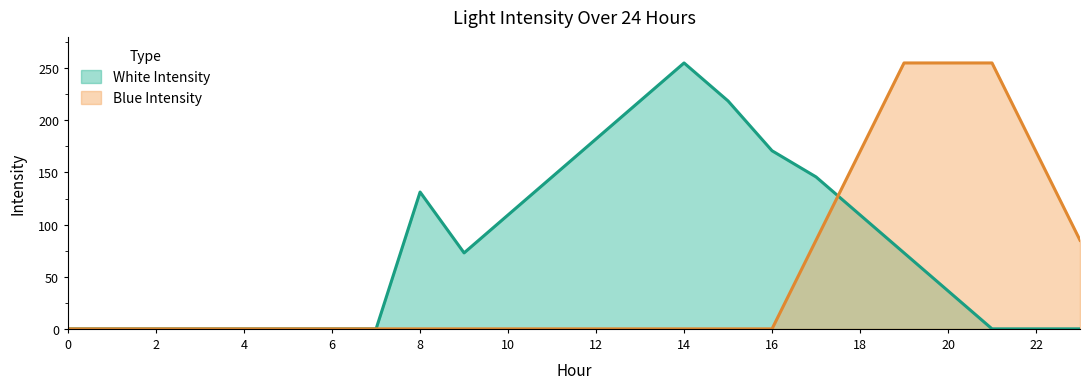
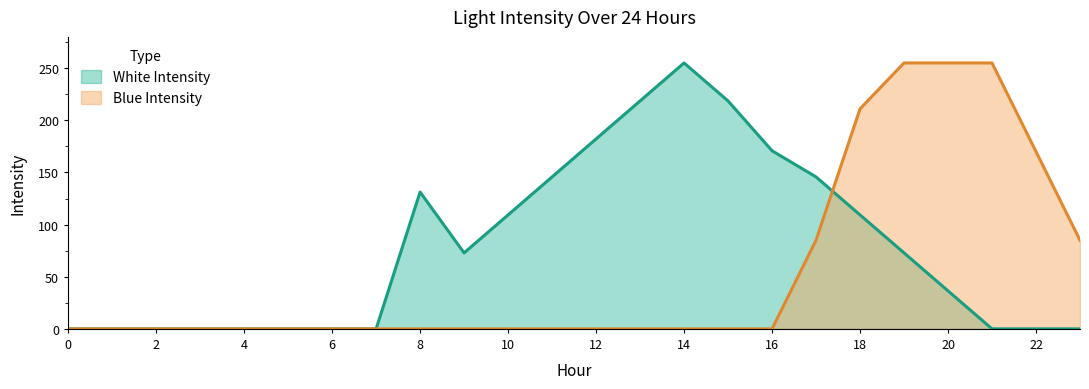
Blue Intensity, 18: 170 -> 211
